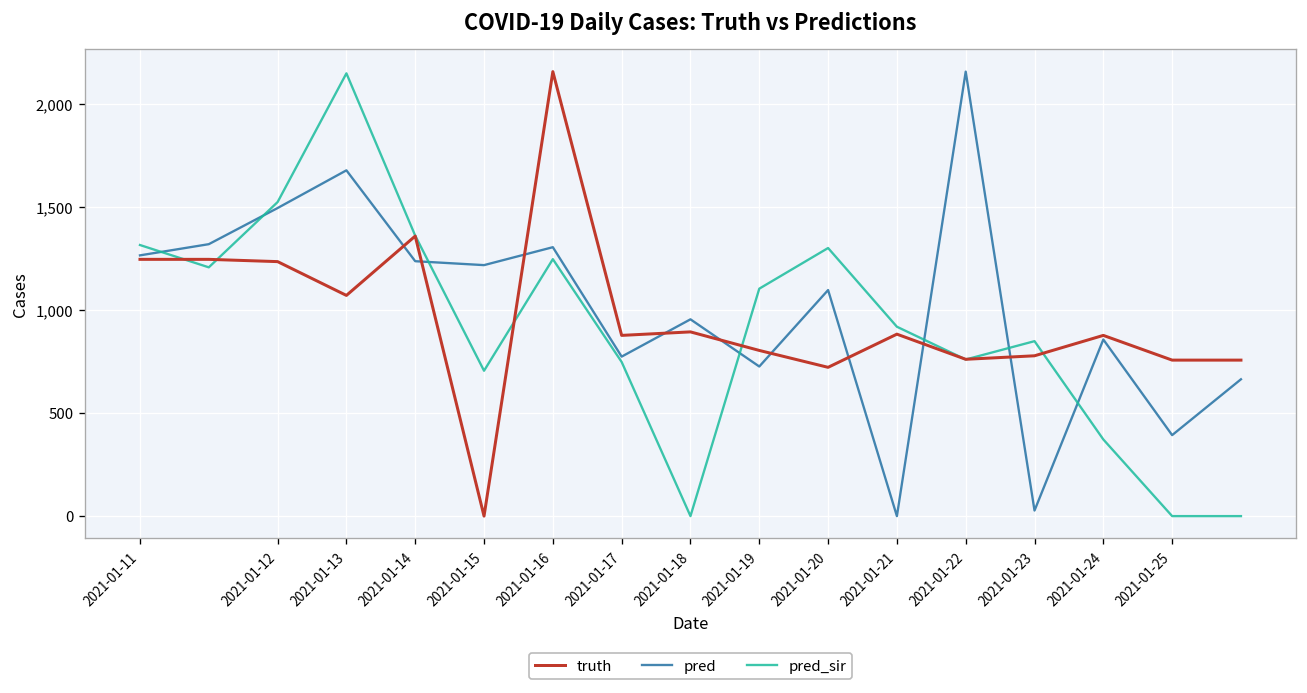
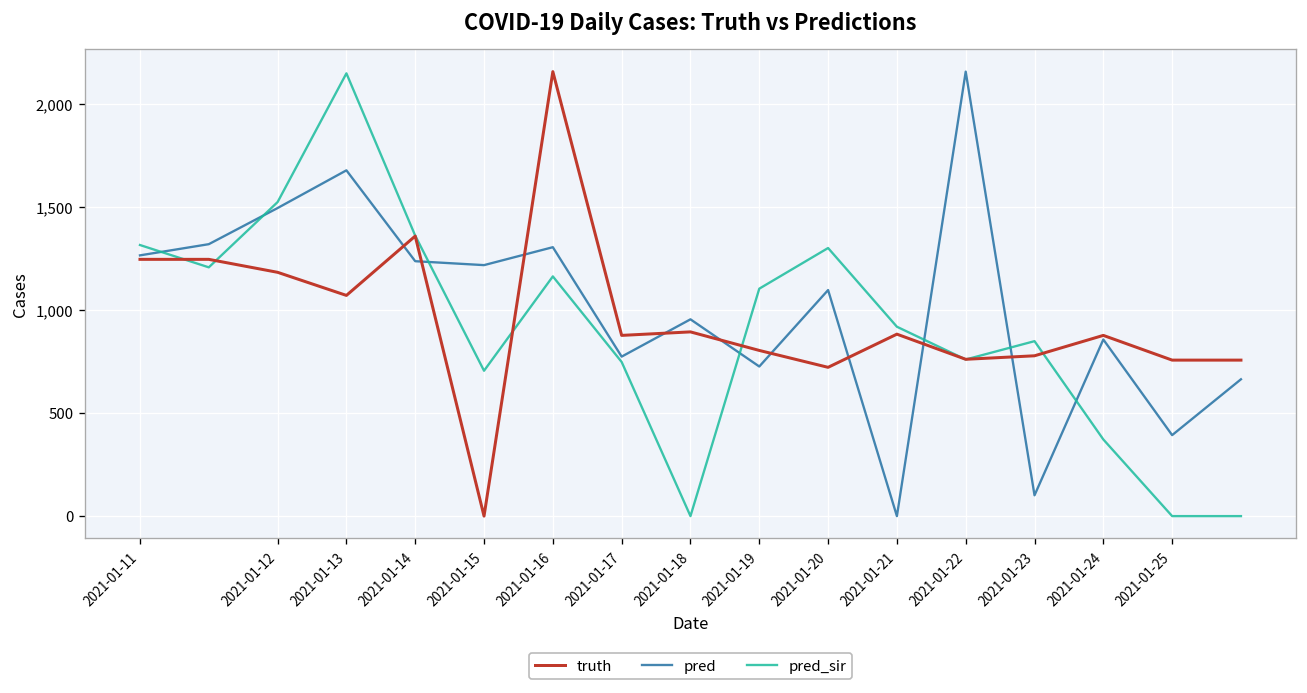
truth, 2021-01-12: 1,240 -> 1,180
pred_sir, 2021-01-16: 1,250 -> 1,160
pred, 2021-01-23: 30 -> 100
